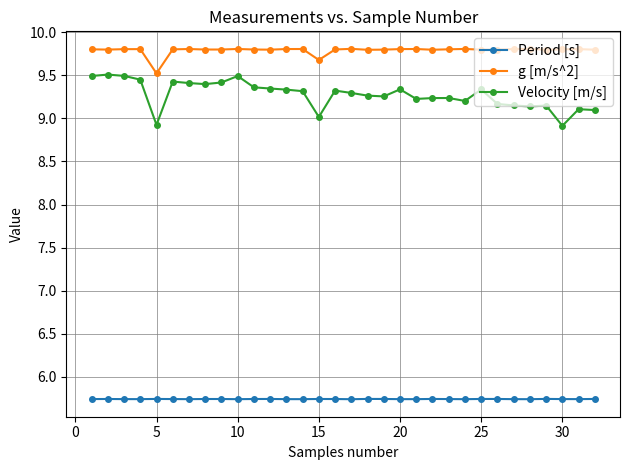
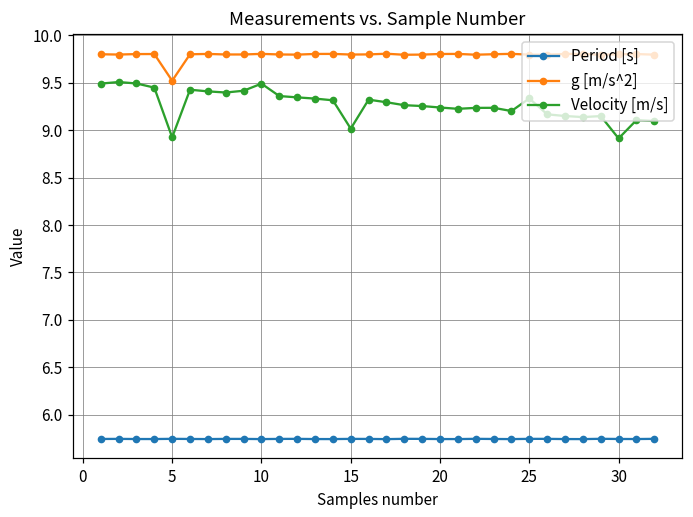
g [m/s^2], 15: 9.7 -> 9.8
Velocity [m/s], 20: 9.3 -> 9.2
